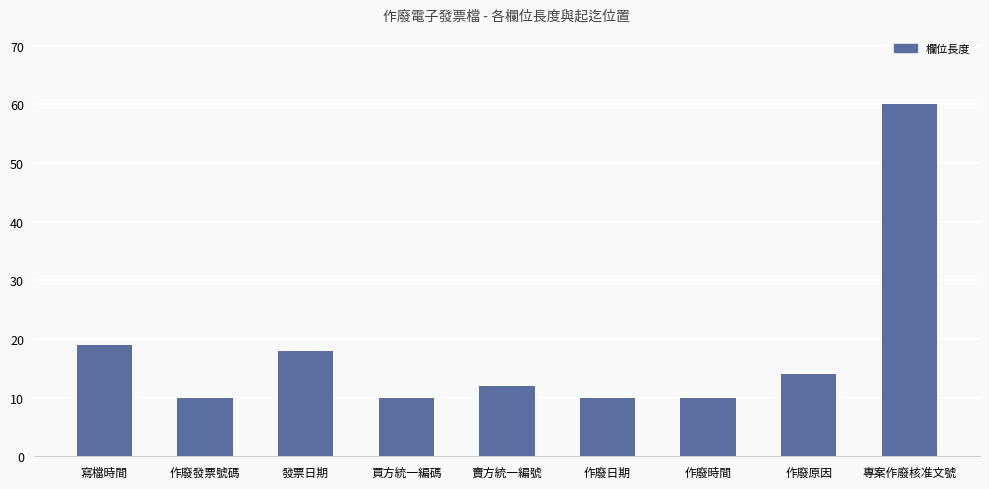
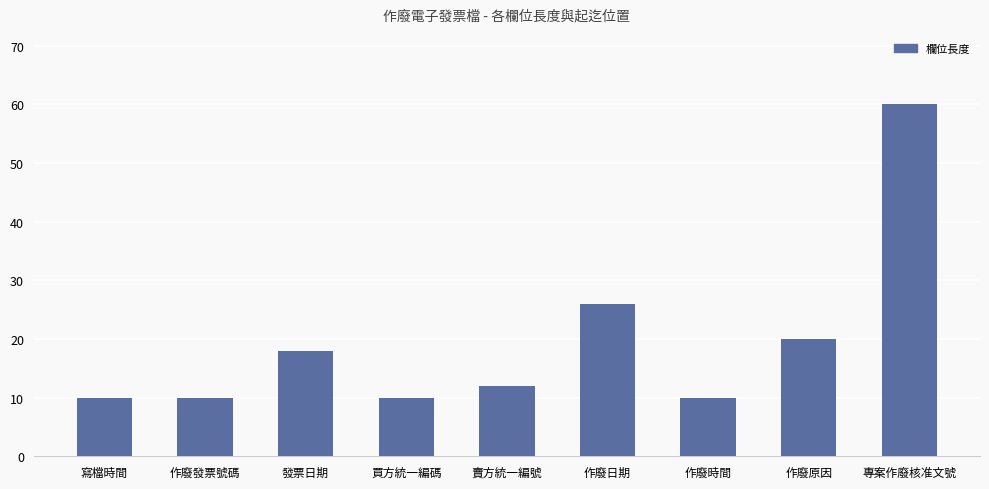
寫檔時間: 19 -> 10
作廢日期: 10 -> 26
作廢原因: 14 -> 20
